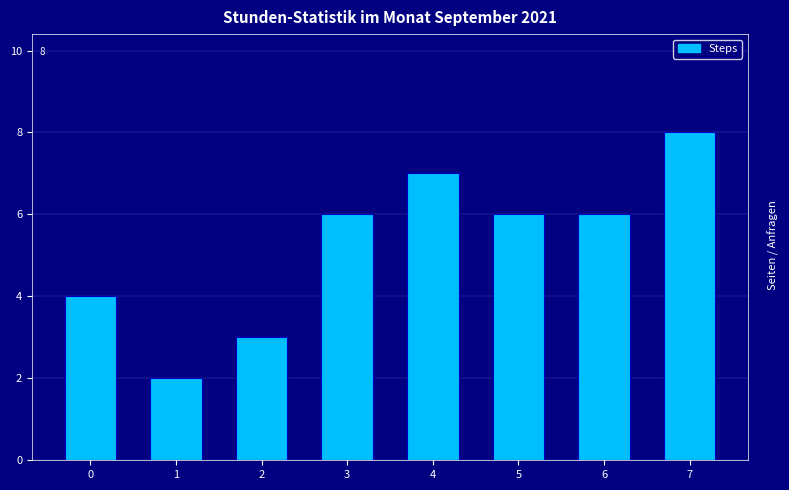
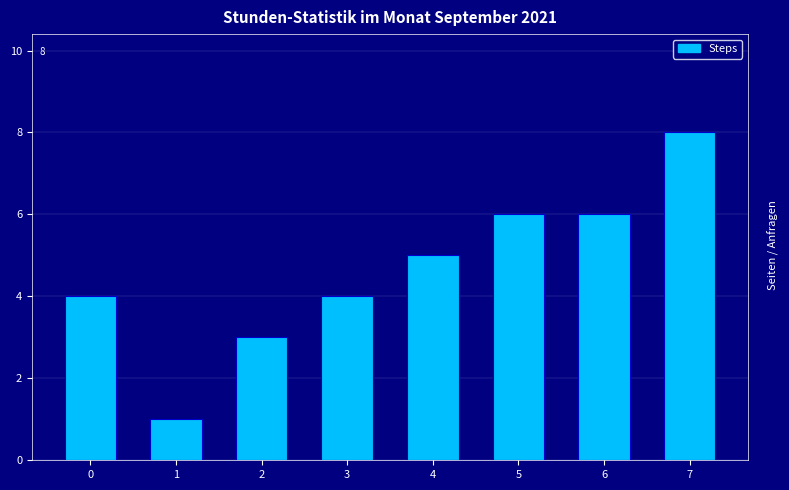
1: 2 -> 1
3: 6 -> 4
4: 7 -> 5
